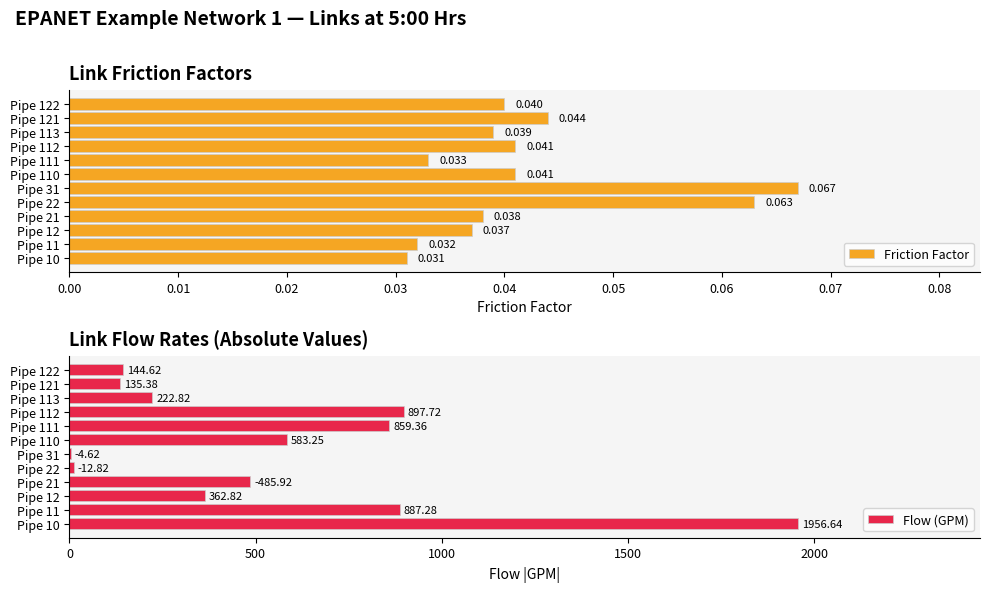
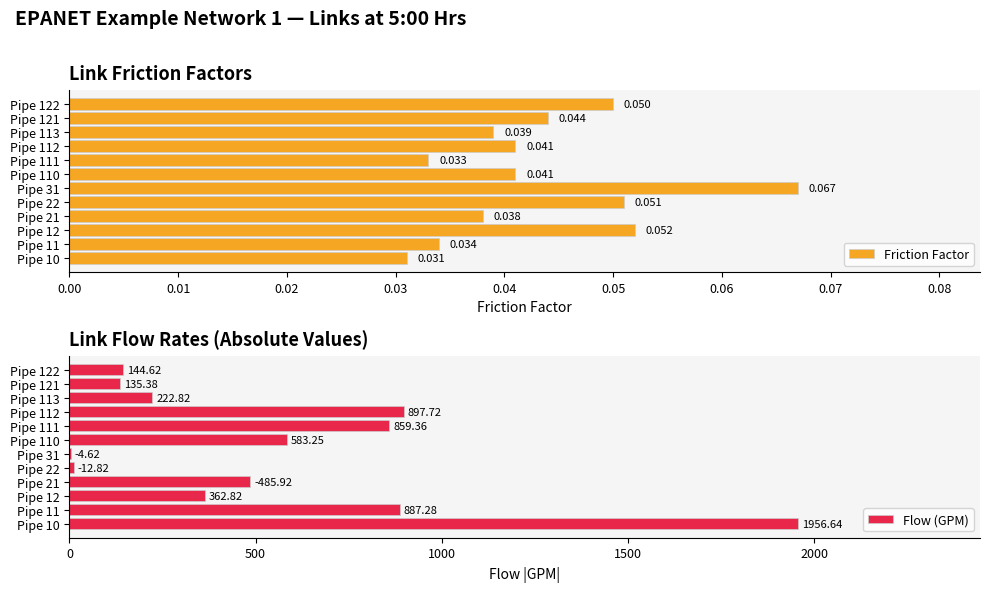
Link Friction Factors, Pipe 122: 0.040 -> 0.050
Link Friction Factors, Pipe 22: 0.063 -> 0.051
Link Friction Factors, Pipe 12: 0.037 -> 0.052
Link Friction Factors, Pipe 11: 0.032 -> 0.034
